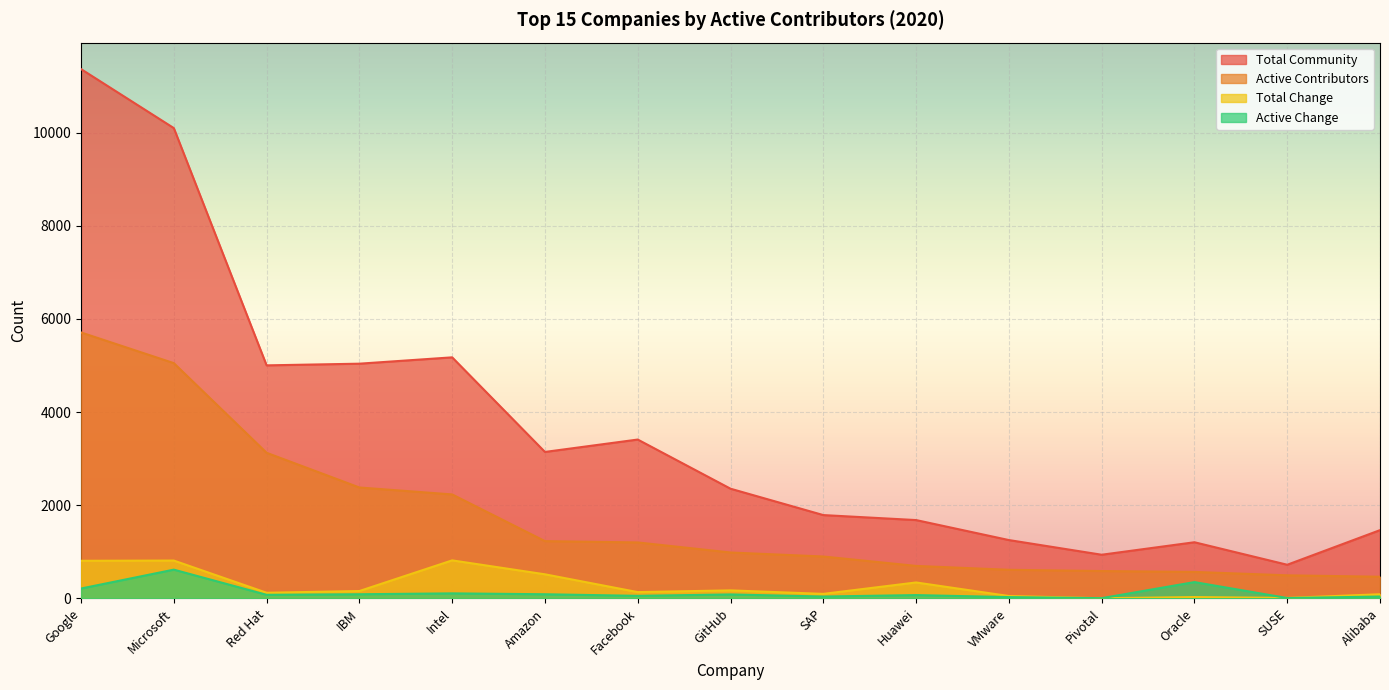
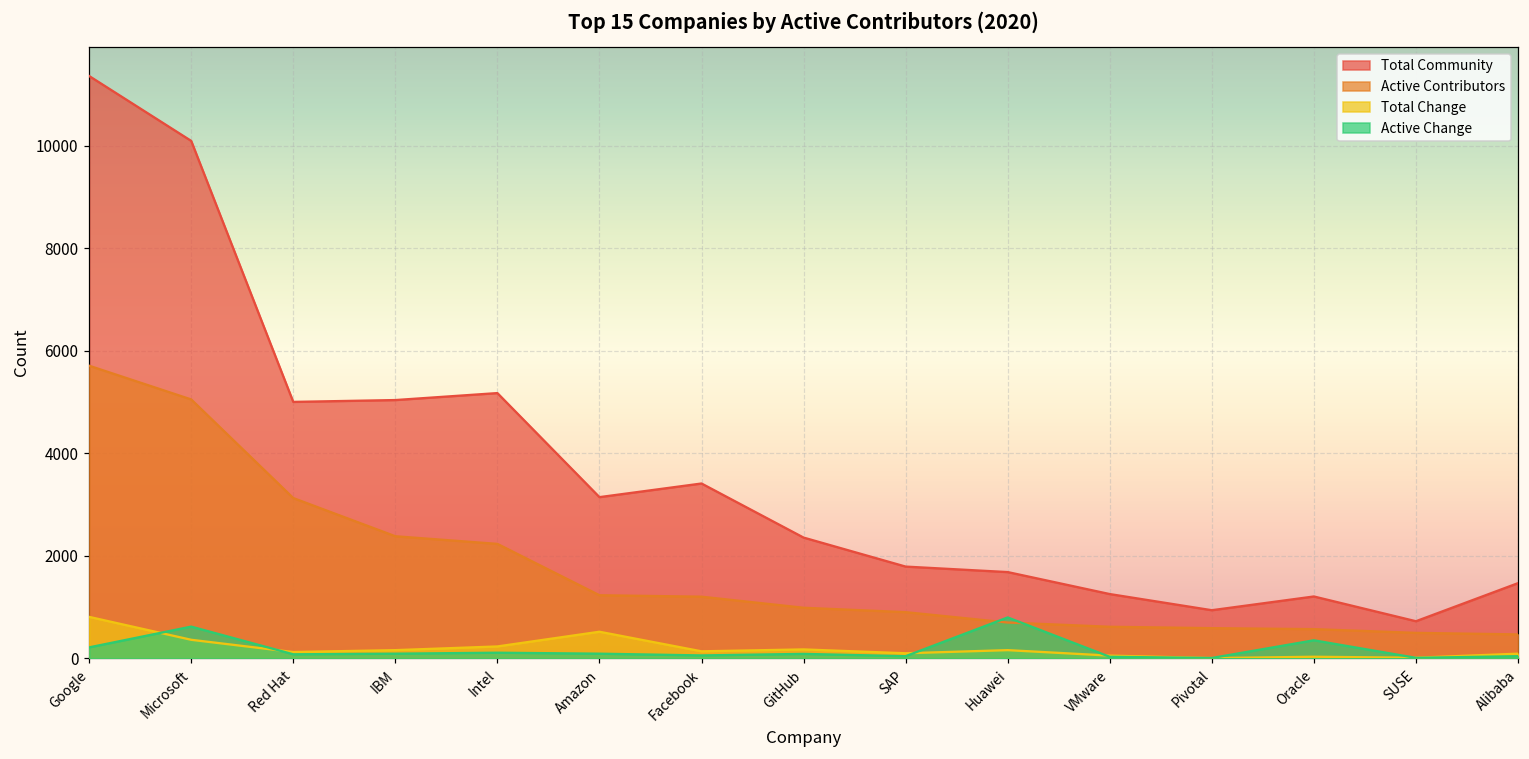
Total Change, Microsoft: 800 -> 400
Total Change, Intel: 800 -> 200
Total Change, Huawei: 300 -> 200
Active Change, Huawei: 100 -> 800
